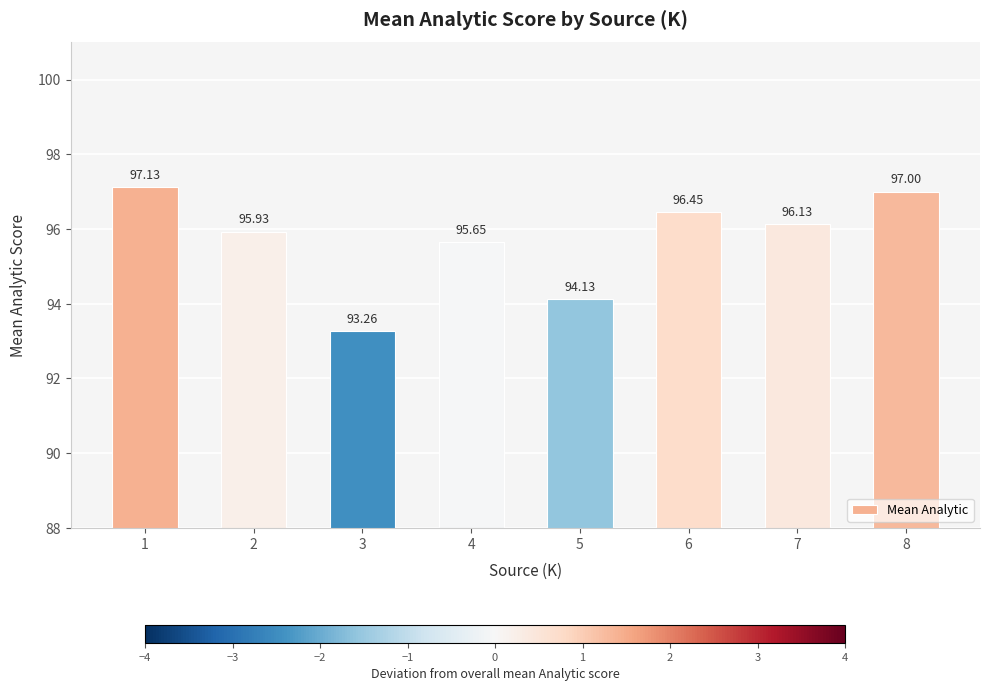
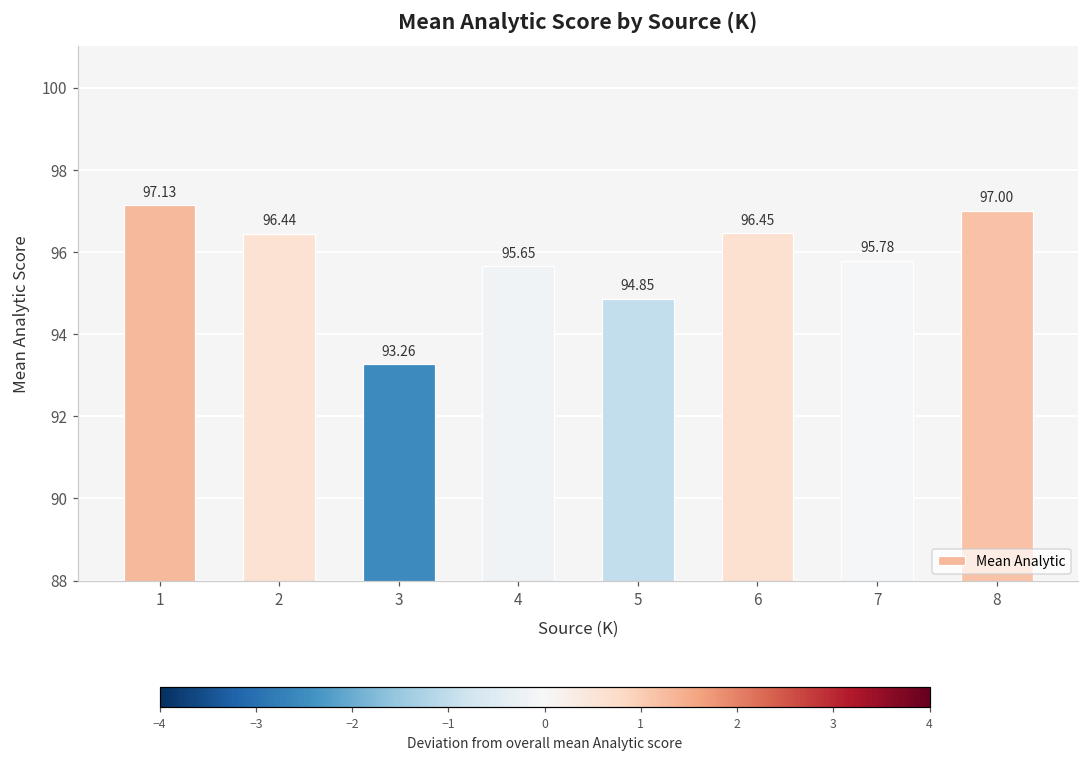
2: 95.93 -> 96.44
5: 94.13 -> 94.85
7: 96.13 -> 95.78
